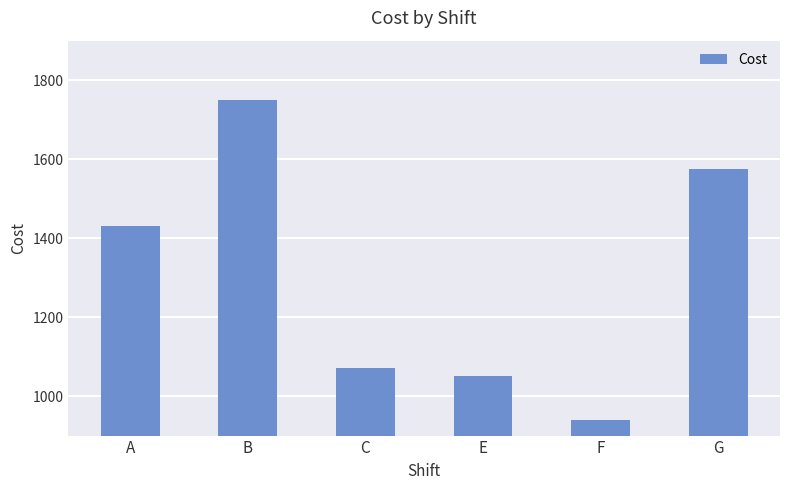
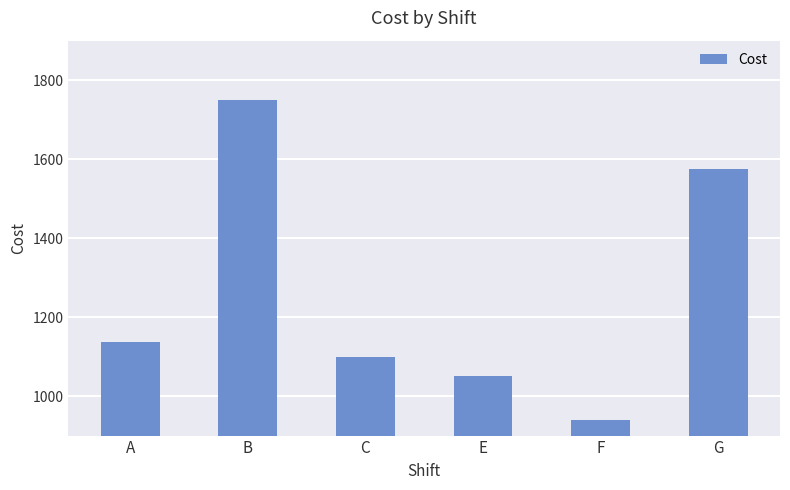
A: 1430 -> 1140
C: 1070 -> 1100
